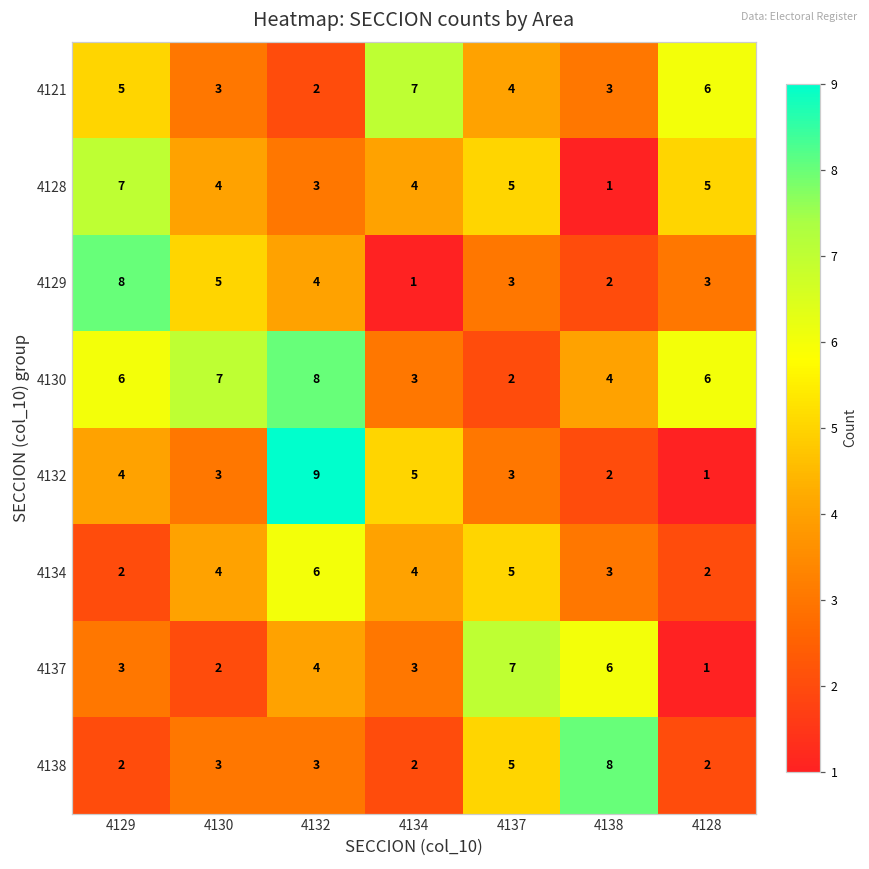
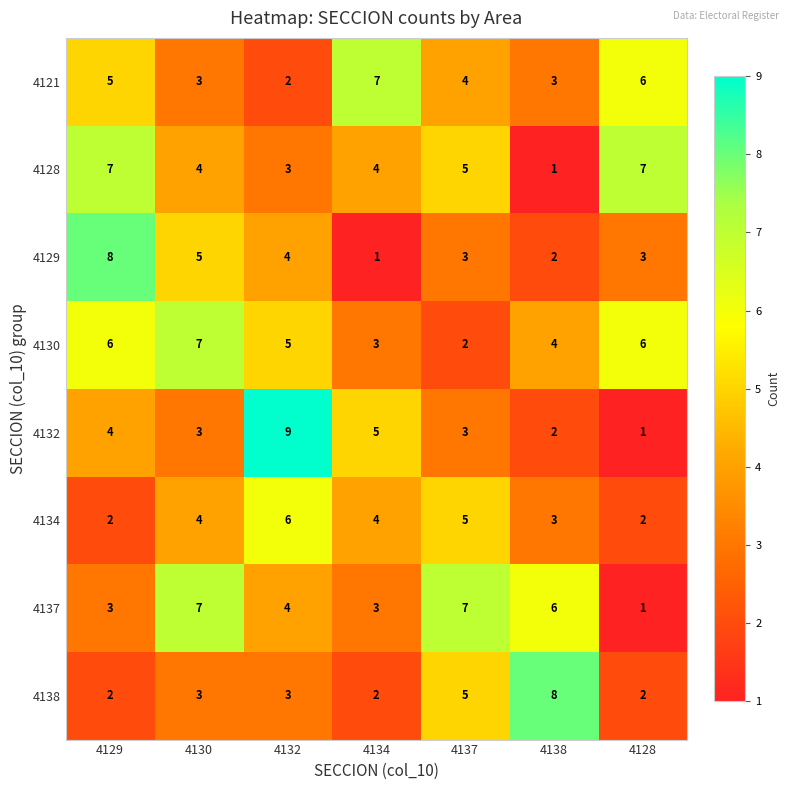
4128, 4128: 5 -> 7
4130, 4132: 8 -> 5
4137, 4130: 2 -> 7
